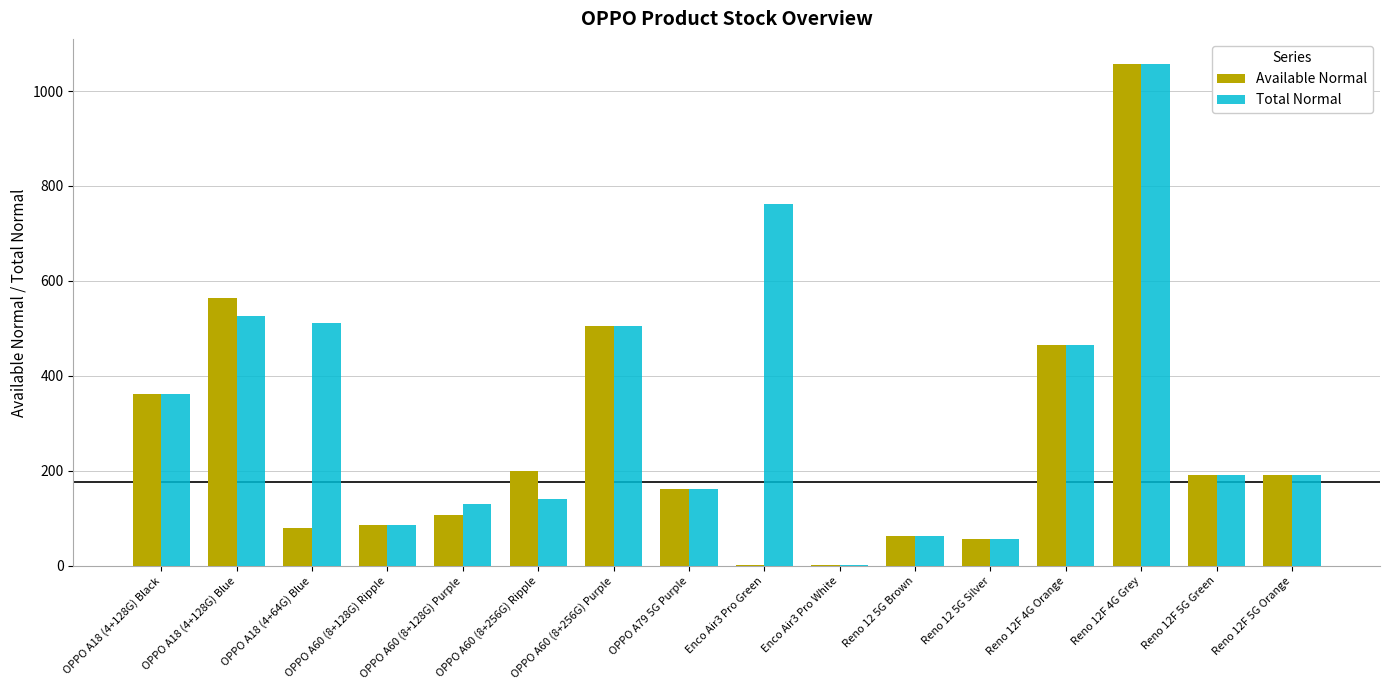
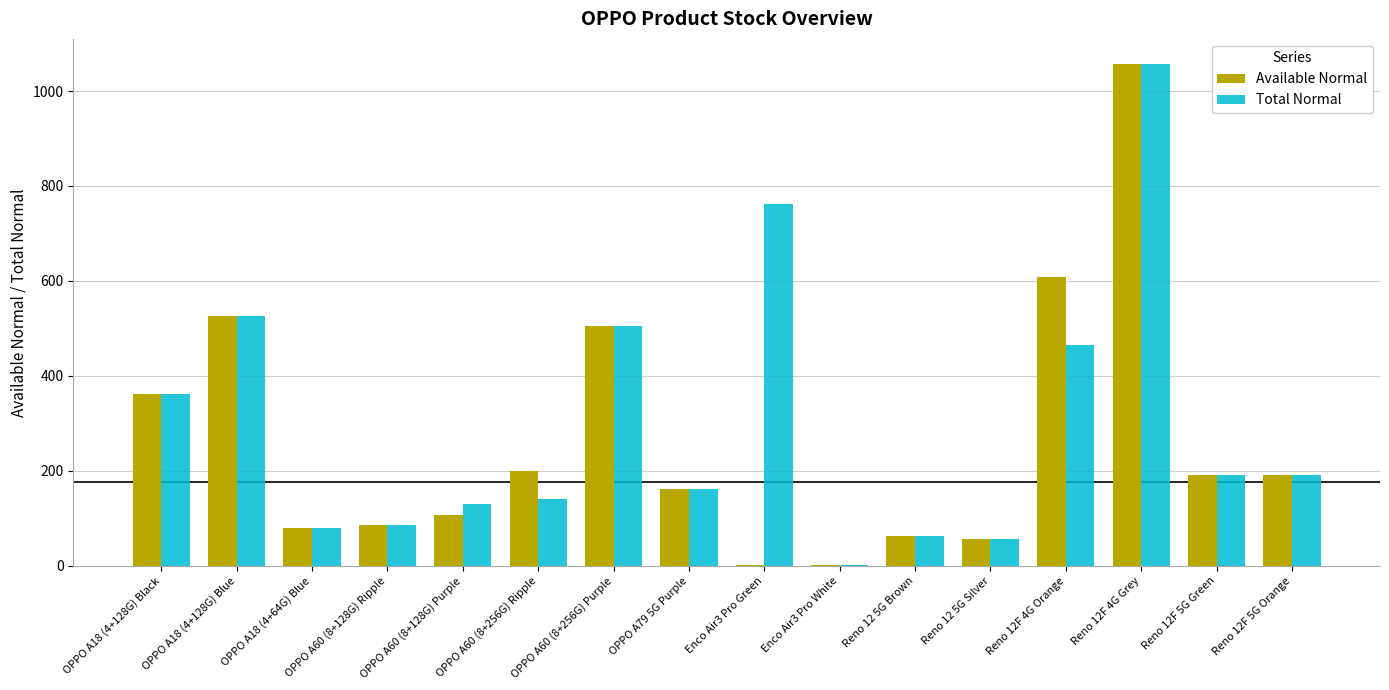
Available Normal, OPPO A18 (4+128G) Blue: 570 -> 530
Total Normal, OPPO A18 (4+64G) Blue: 510 -> 80
Available Normal, Reno 12F 4G Orange: 460 -> 610
